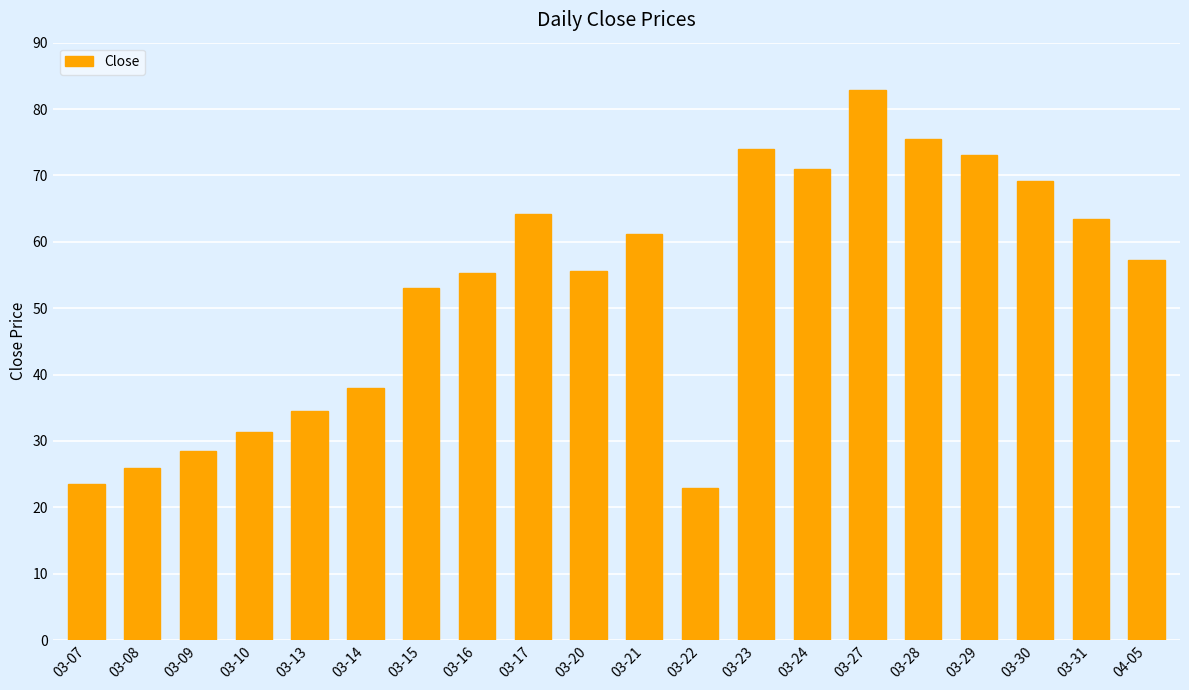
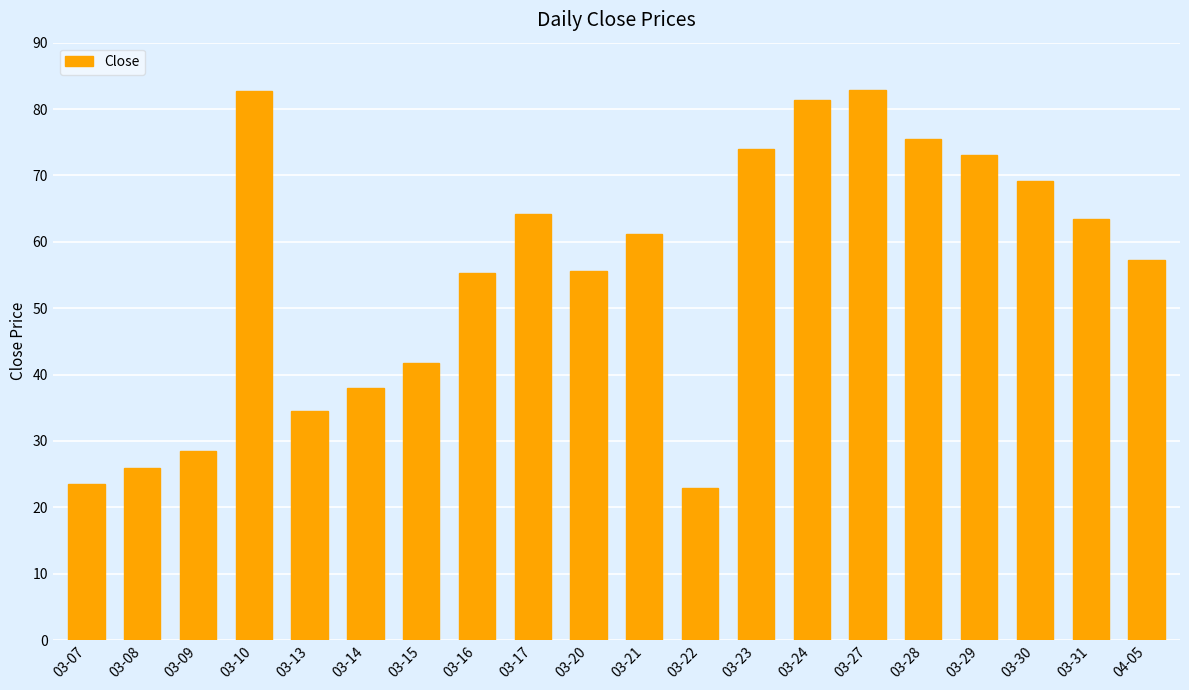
03-10: 31 -> 83
03-15: 53 -> 42
03-24: 71 -> 81
